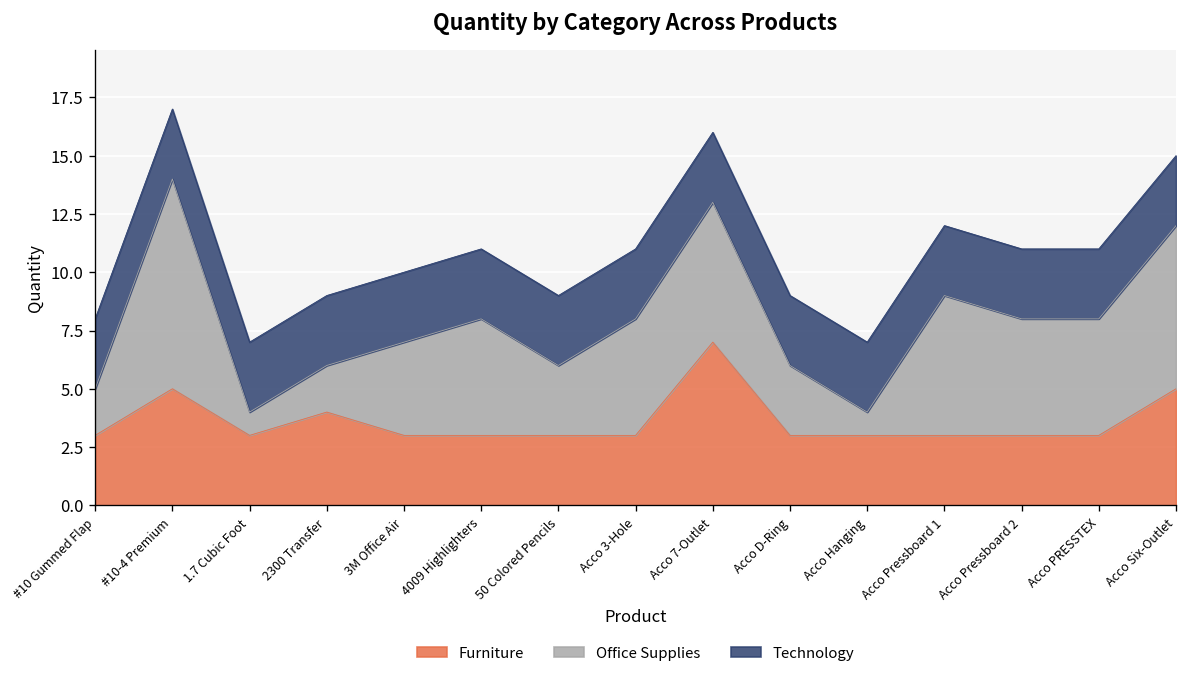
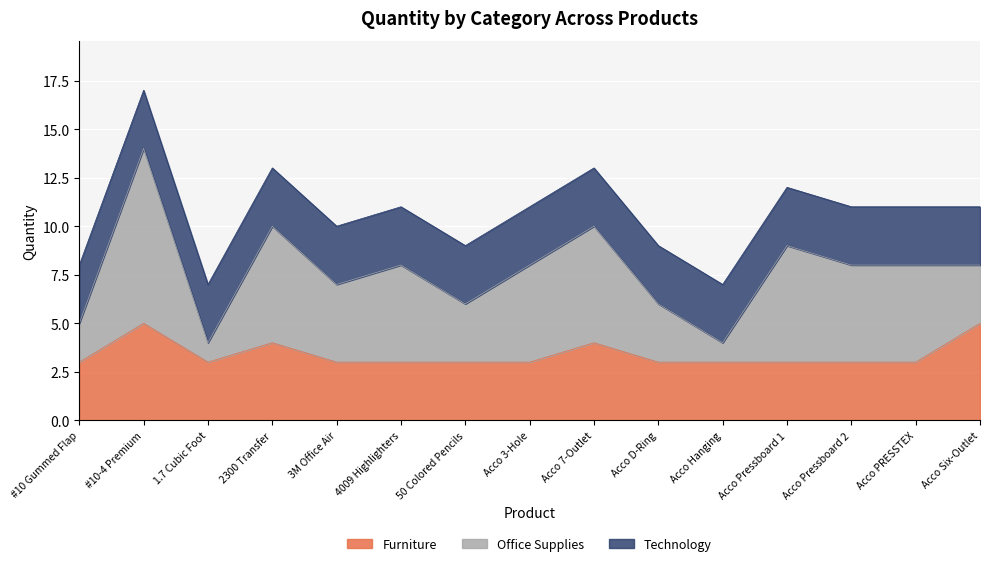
Office Supplies, 2300 Transfer: 2 -> 6
Furniture, Acco 7-Outlet: 7 -> 4
Office Supplies, Acco Six-Outlet: 7 -> 3
